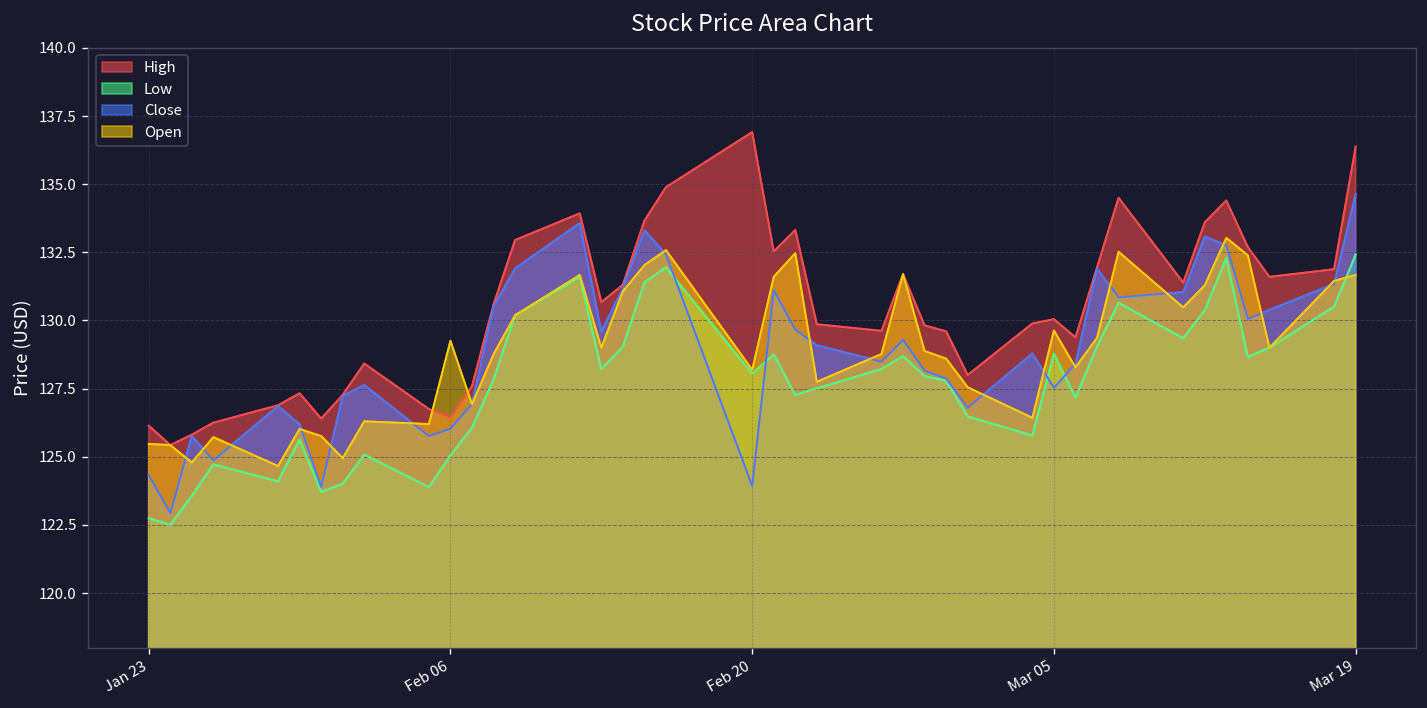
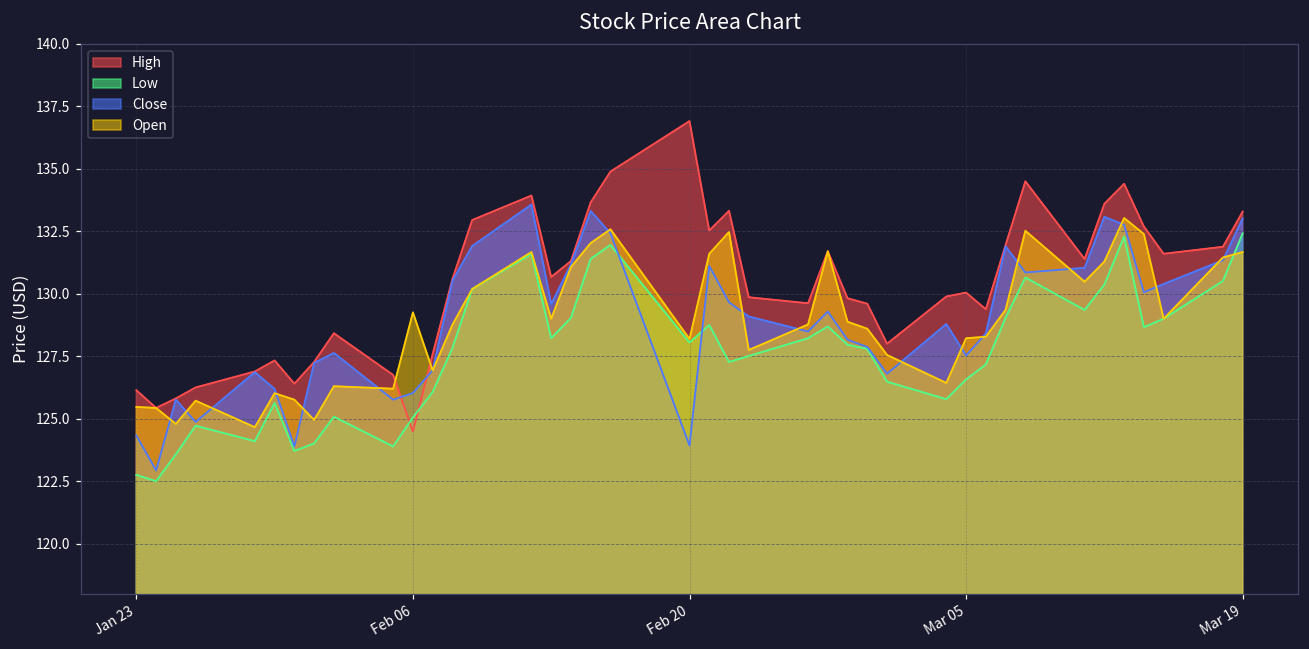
High, Feb 06: 126.4 -> 124.5
Low, Mar 05: 128.8 -> 126.6
Open, Mar 05: 129.6 -> 128.2
High, Mar 19: 136.4 -> 133.3
Close, Mar 19: 134.6 -> 133.0
